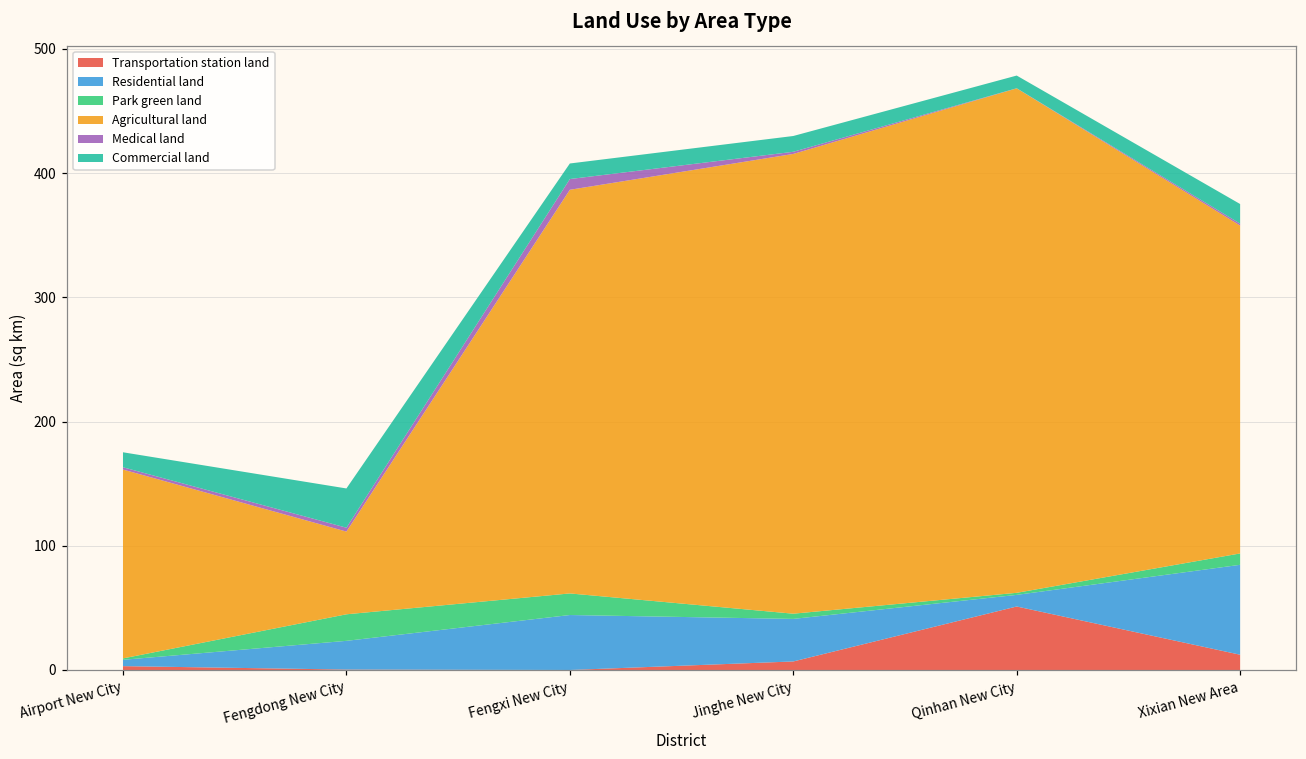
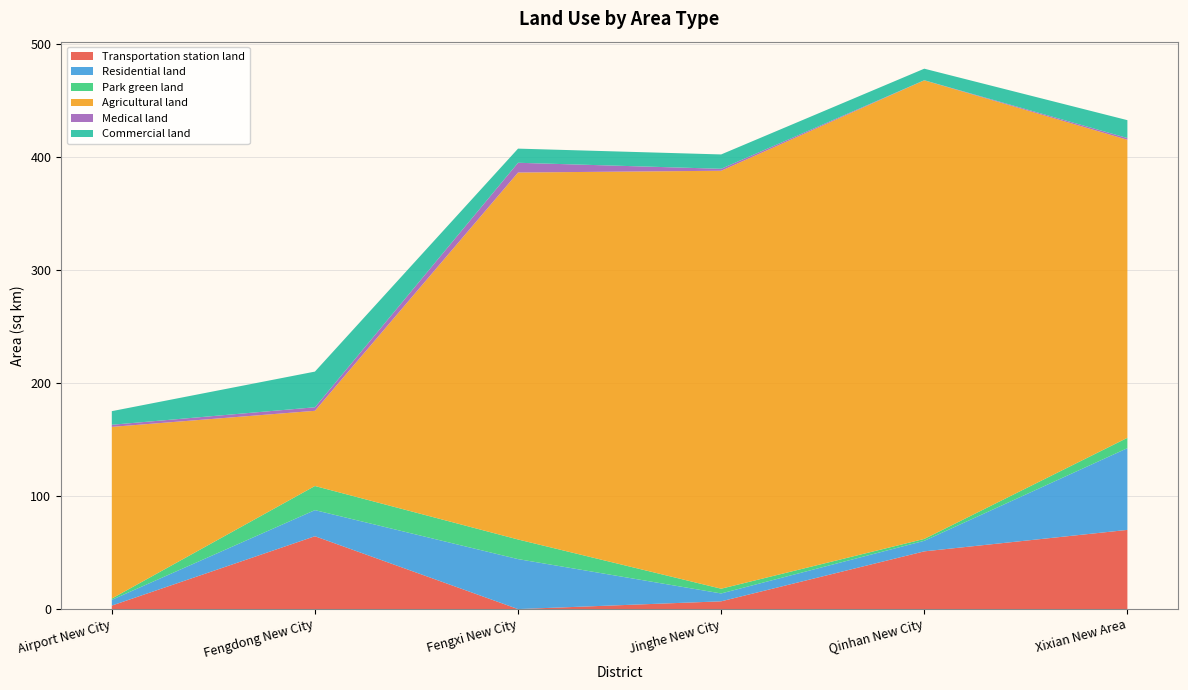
Transportation station land, Fengdong New City: 0 -> 65
Residential land, Jinghe New City: 34 -> 7
Transportation station land, Xixian New Area: 12 -> 70
